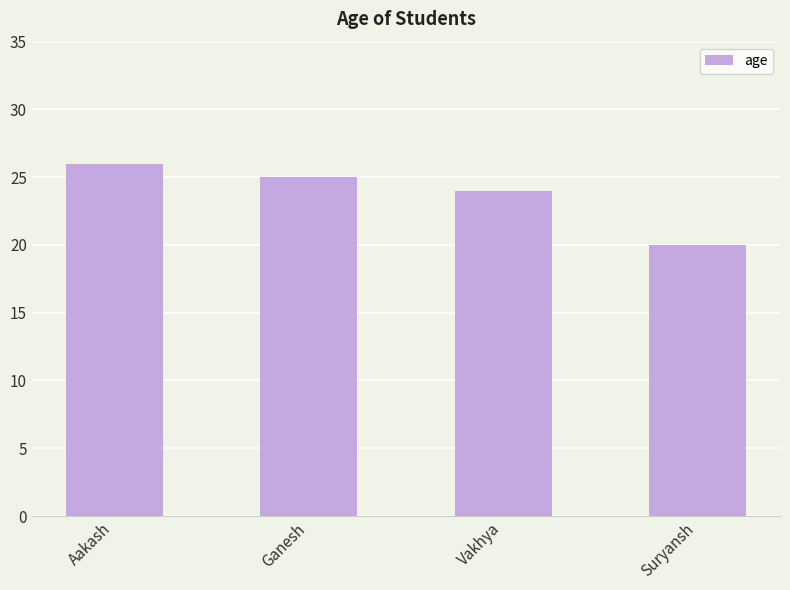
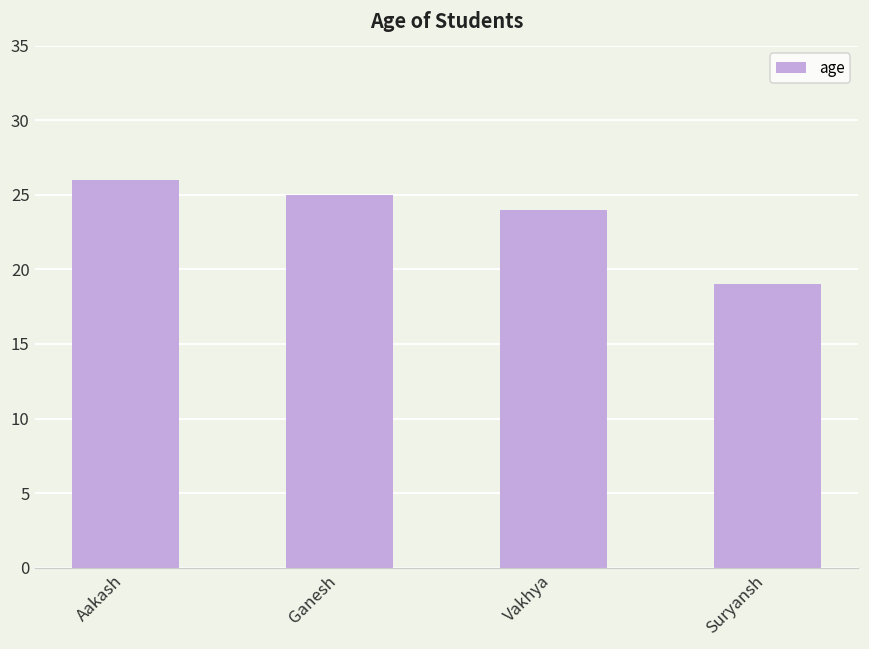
Suryansh: 20 -> 19
